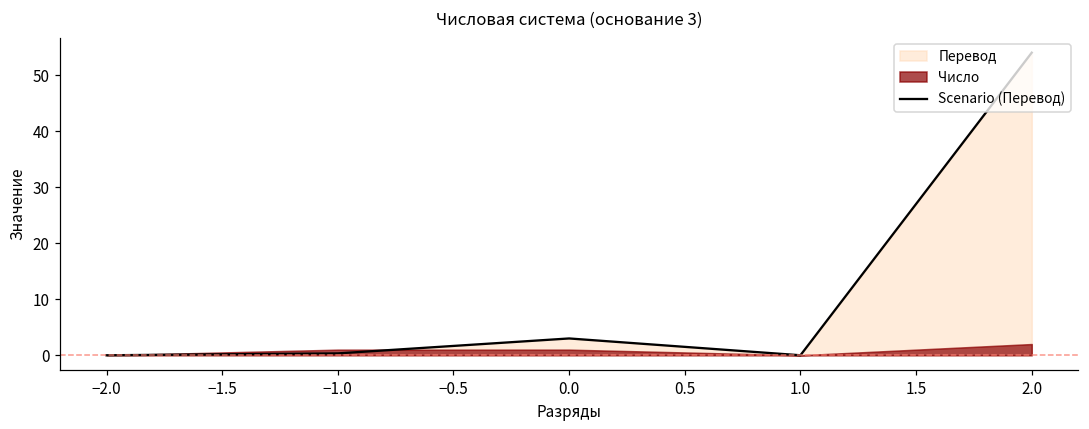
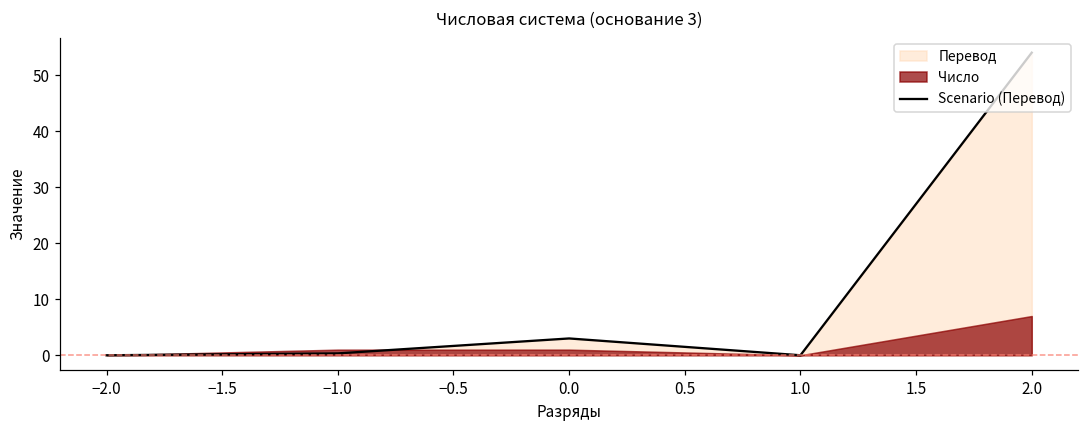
Число, 2.0: 2 -> 7
